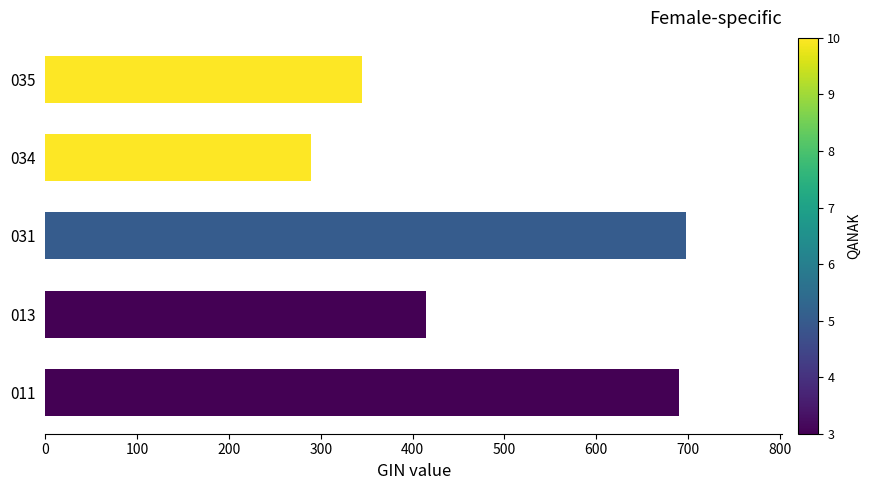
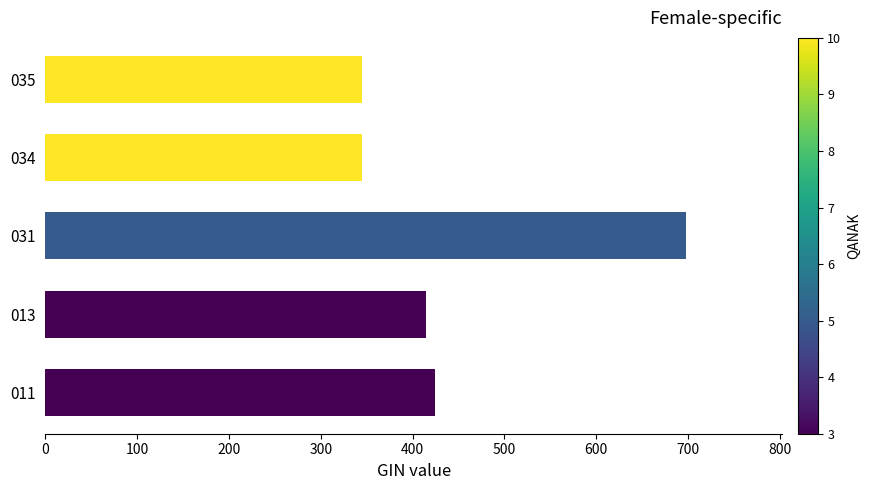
034: 290 -> 350
011: 690 -> 420
